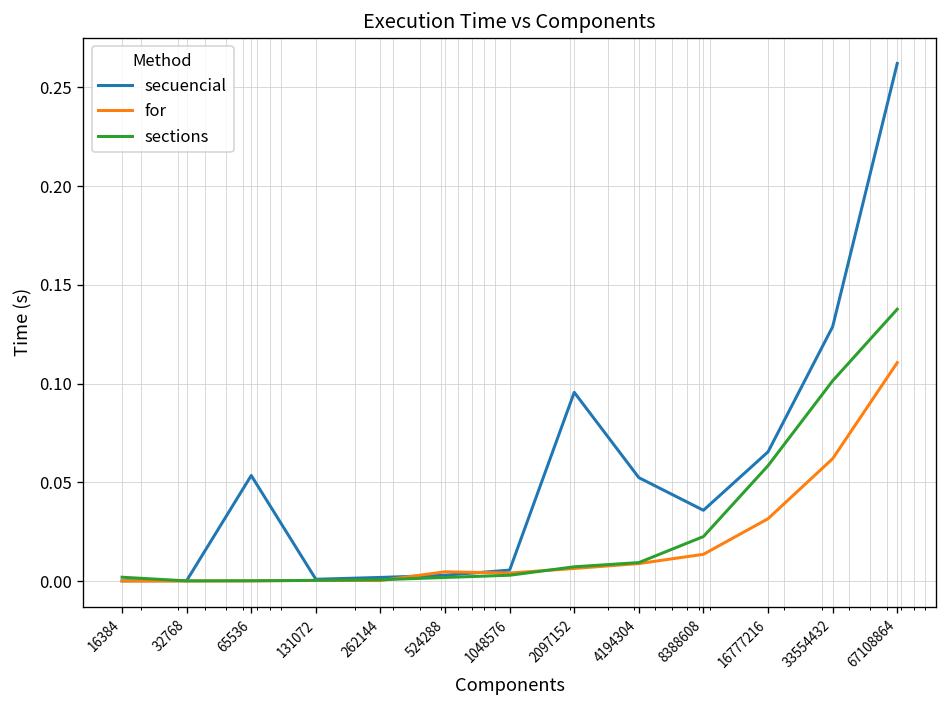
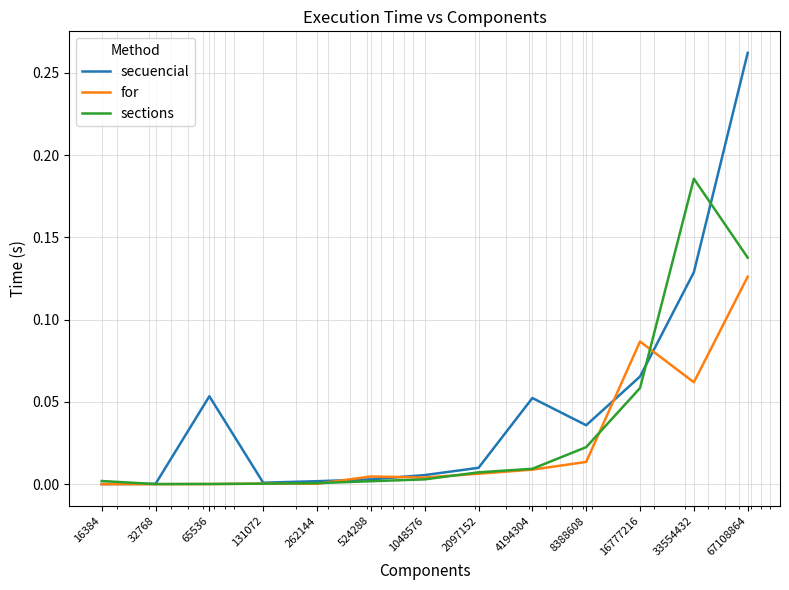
secuencial, 2097152: 0.096 -> 0.010
for, 16777216: 0.032 -> 0.087
sections, 33554432: 0.101 -> 0.186
for, 67108864: 0.111 -> 0.126
